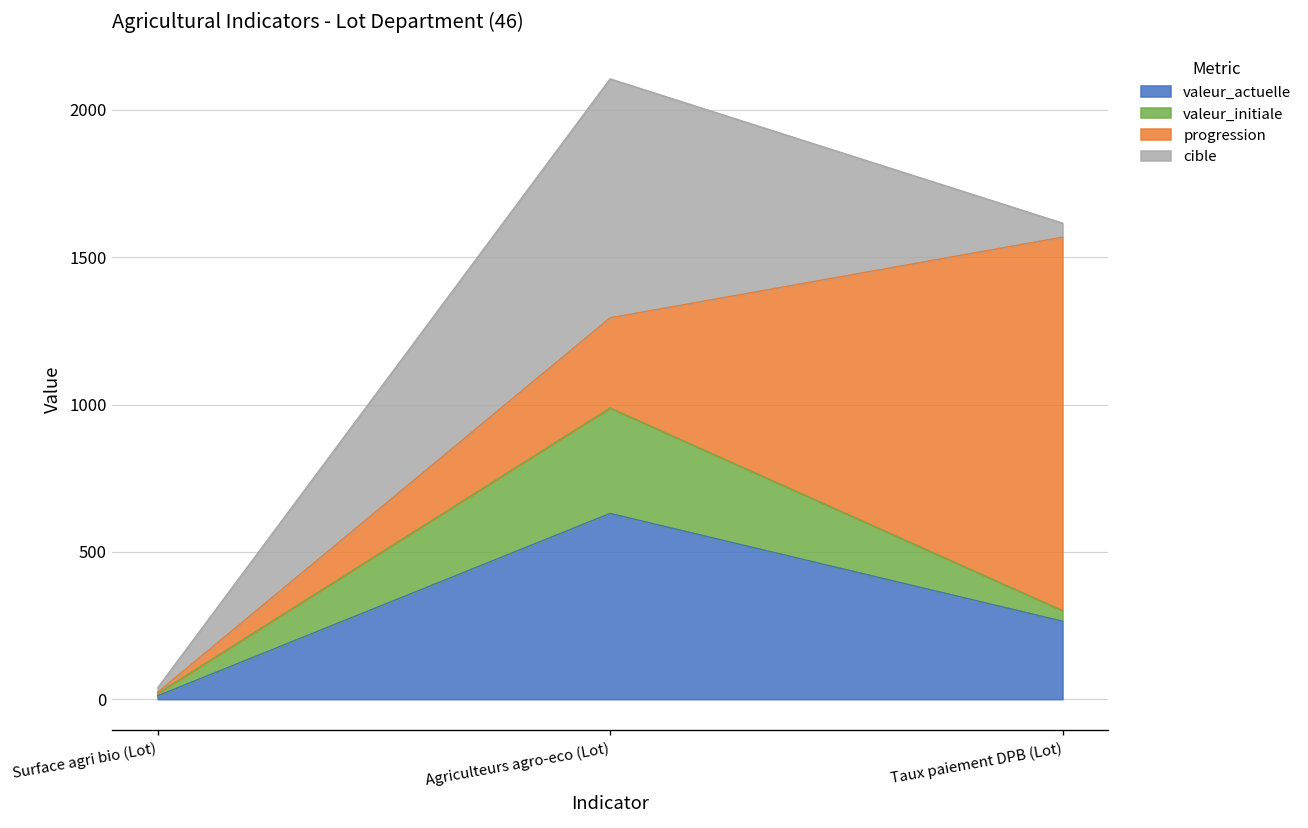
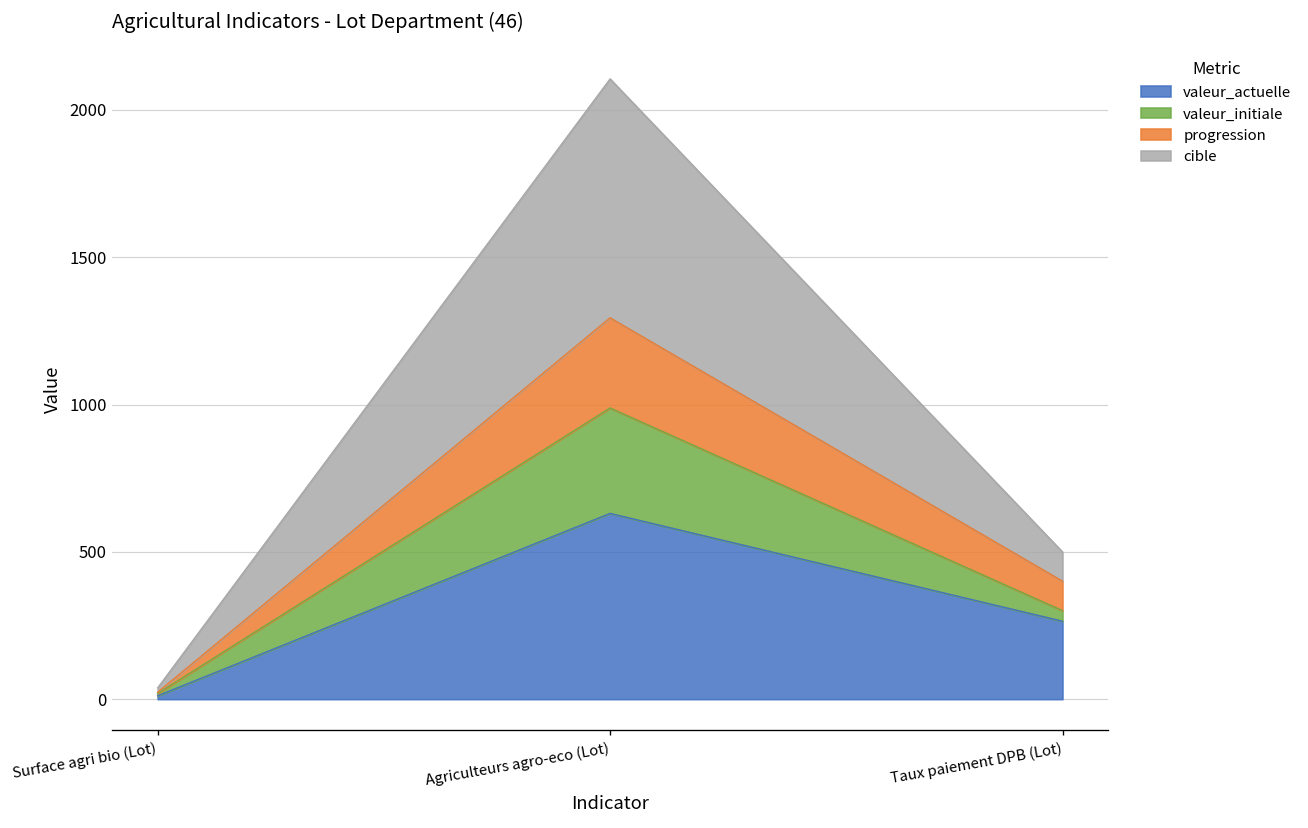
progression, Taux paiement DPB (Lot): 1270 -> 100
cible, Taux paiement DPB (Lot): 50 -> 100
